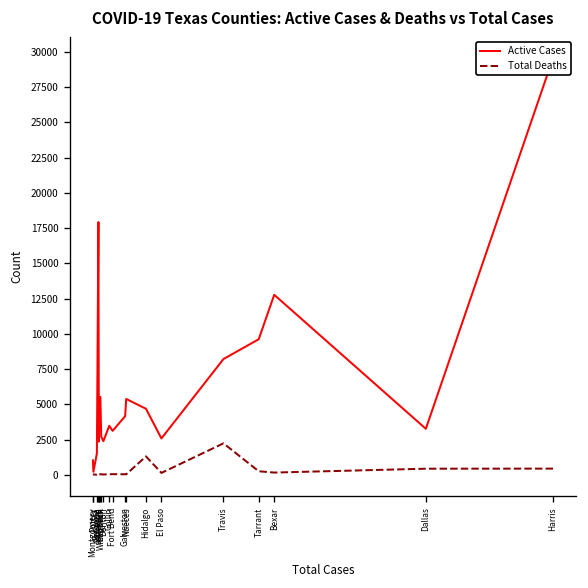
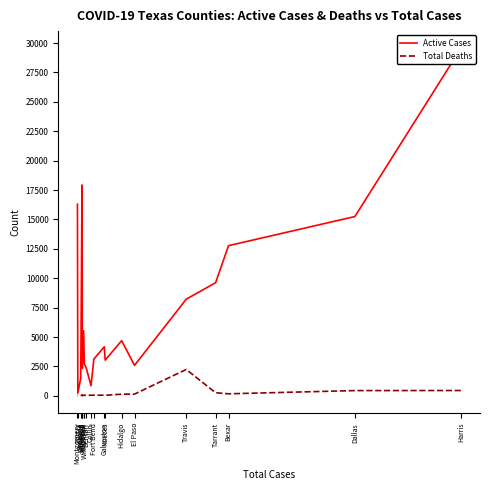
Active Cases, Montgomery: 1000 -> 16300
Active Cases, Collin: 3500 -> 900
Active Cases, Nueces: 5400 -> 3000
Total Deaths, Hidalgo: 1300 -> 100
Active Cases, Dallas: 3300 -> 15200
